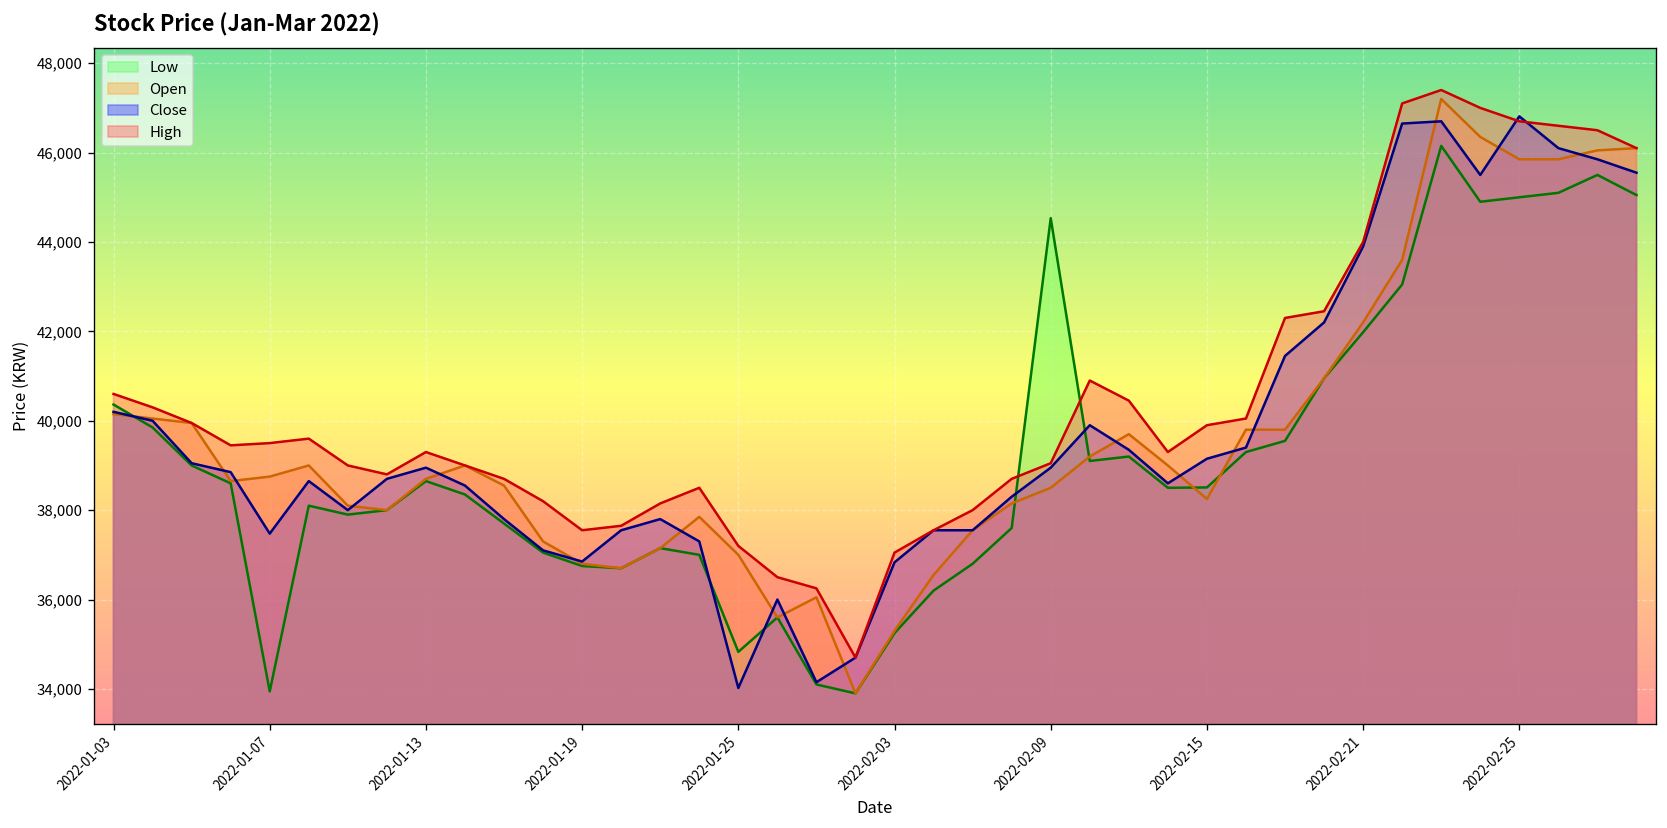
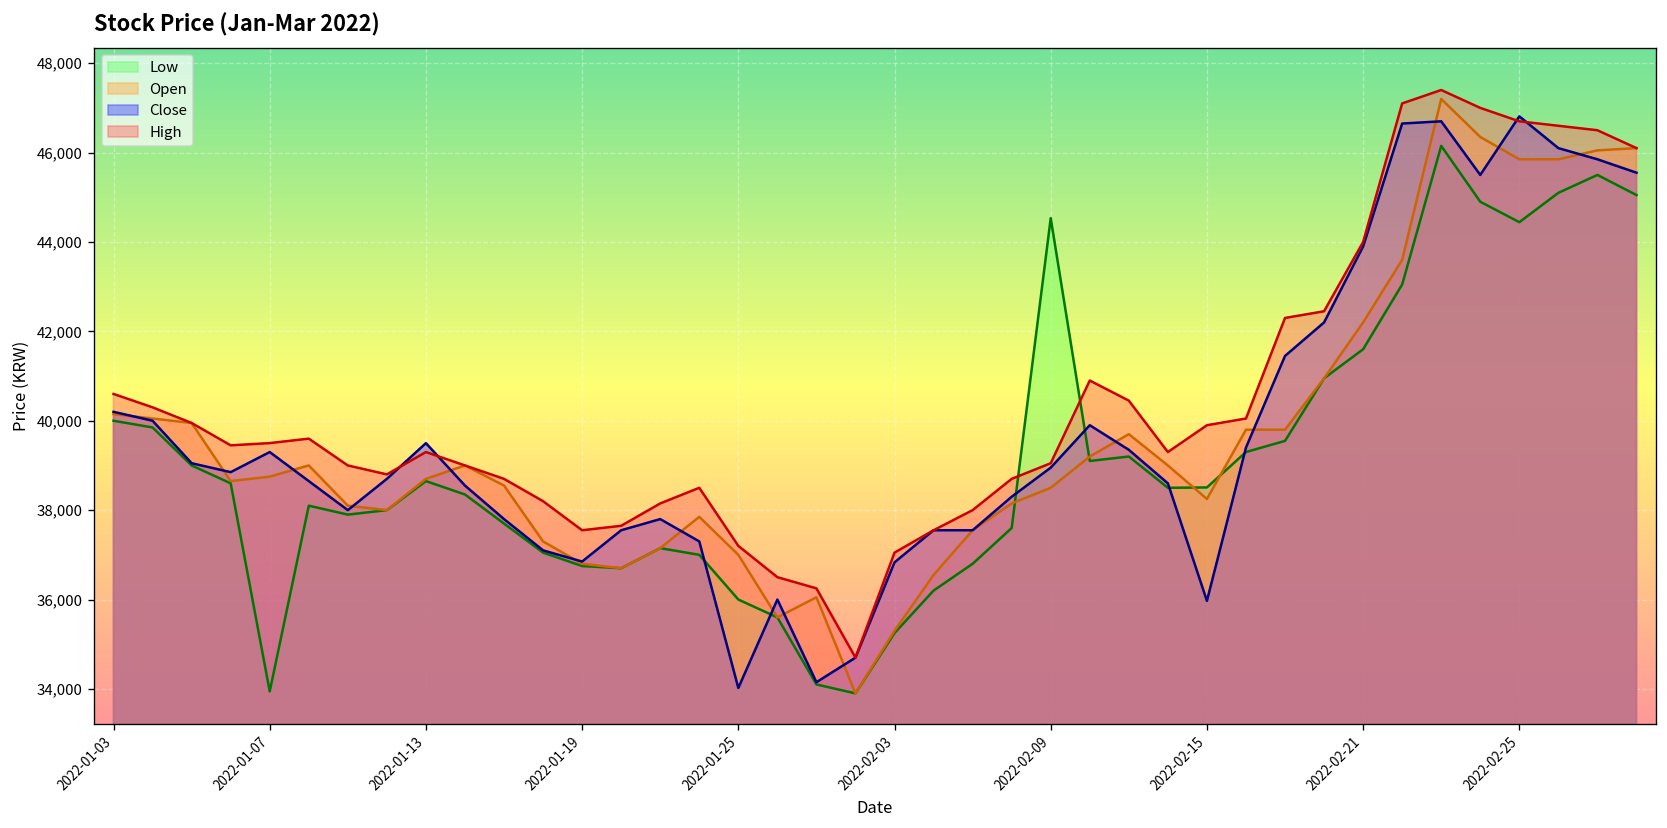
Low, 2022-01-03: 40,400 -> 40,000
Close, 2022-01-07: 37,500 -> 39,300
Close, 2022-01-13: 39,000 -> 39,500
Low, 2022-01-25: 34,800 -> 36,000
Close, 2022-02-15: 39,200 -> 36,000
Low, 2022-02-21: 42,000 -> 41,600
Low, 2022-02-25: 45,000 -> 44,400
